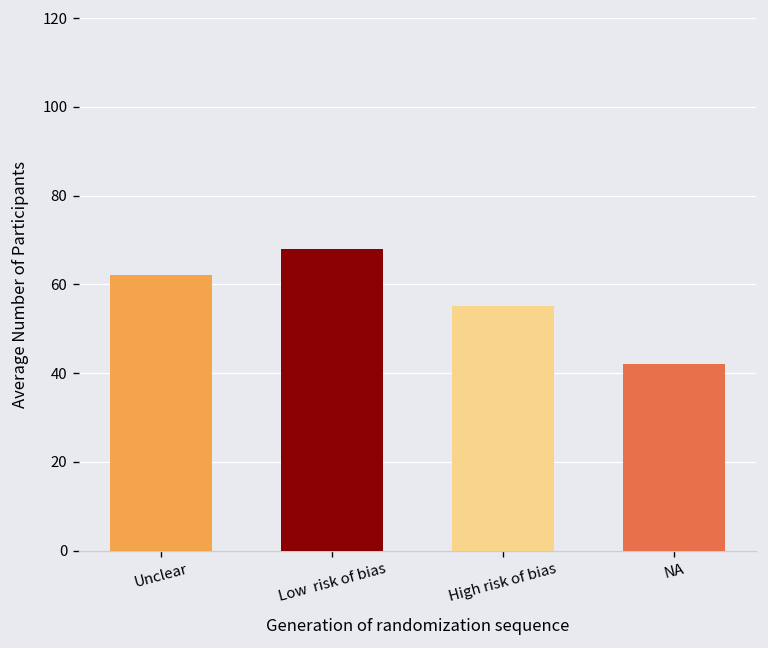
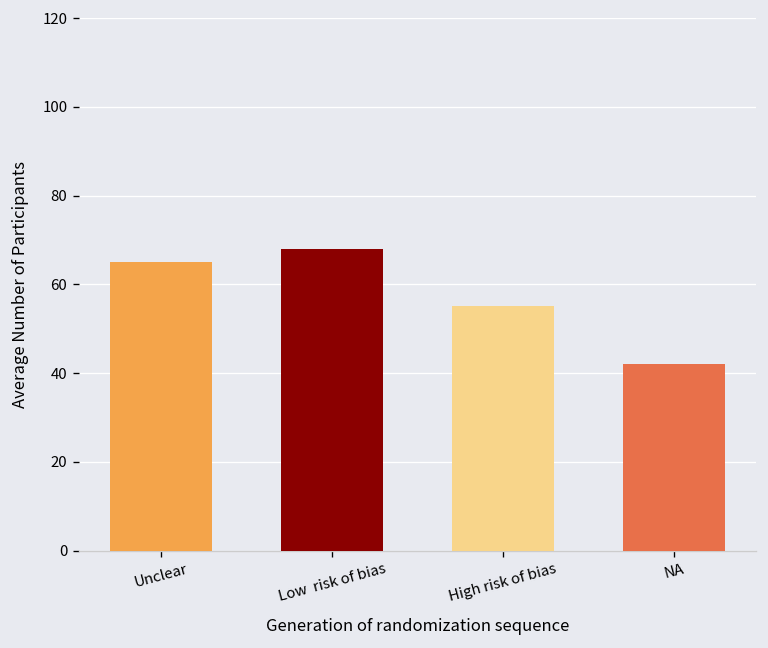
Unclear: 62 -> 65
